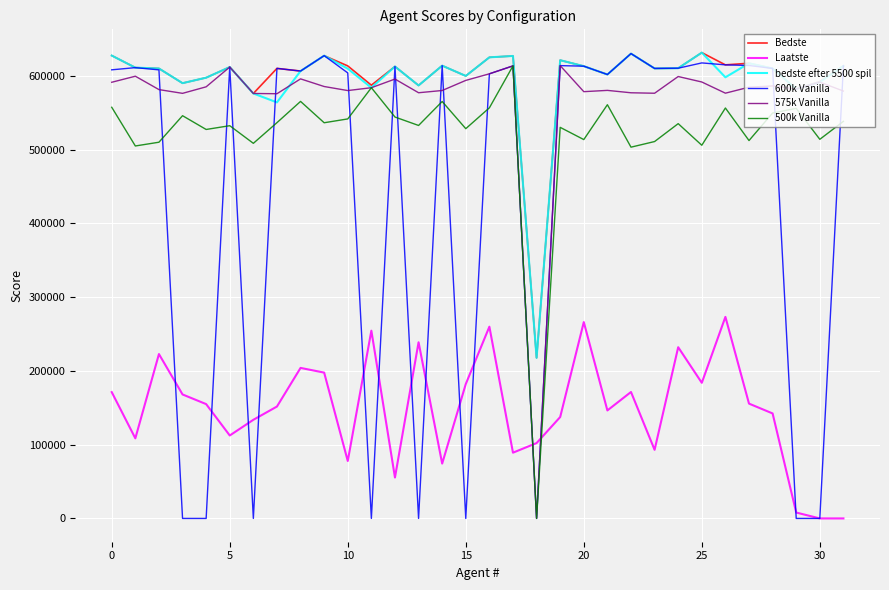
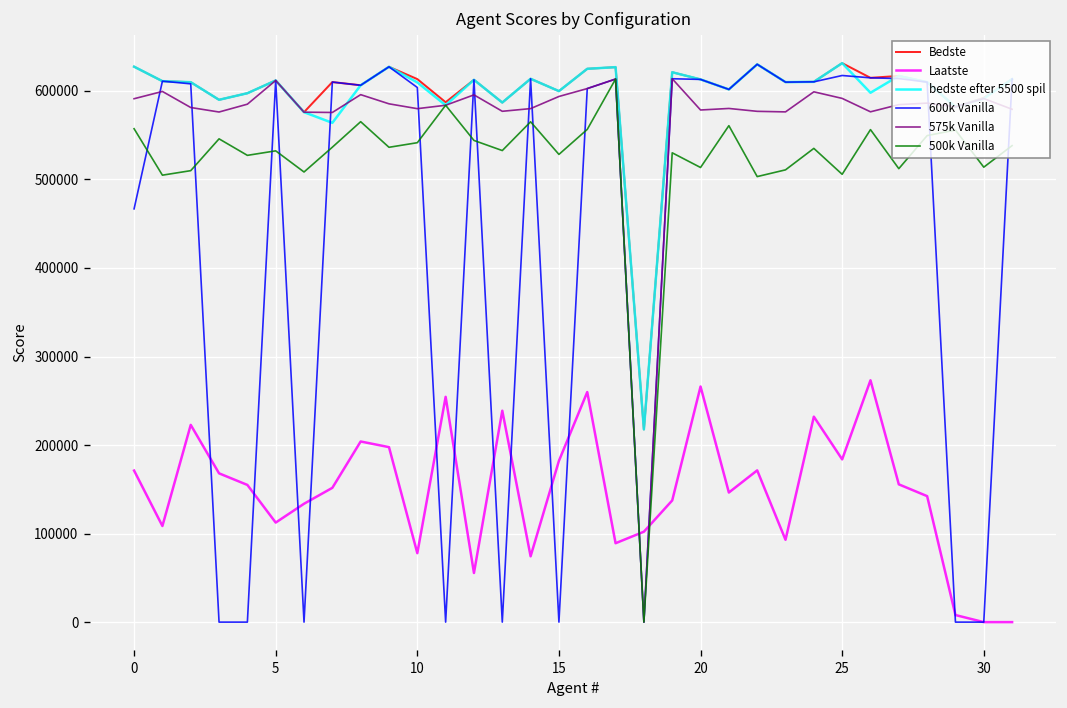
600k Vanilla, 0: 610000 -> 470000
